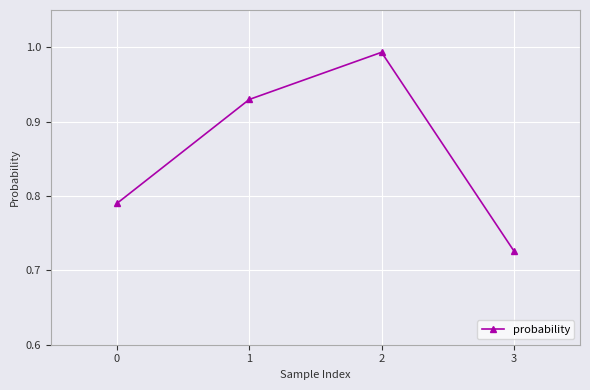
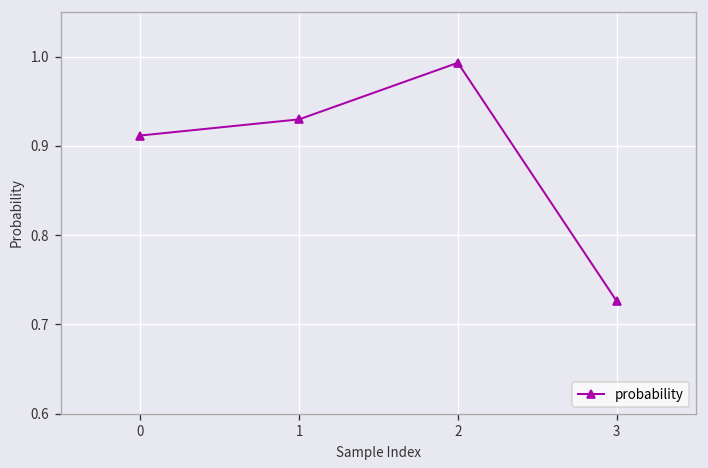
0: 0.79 -> 0.91
